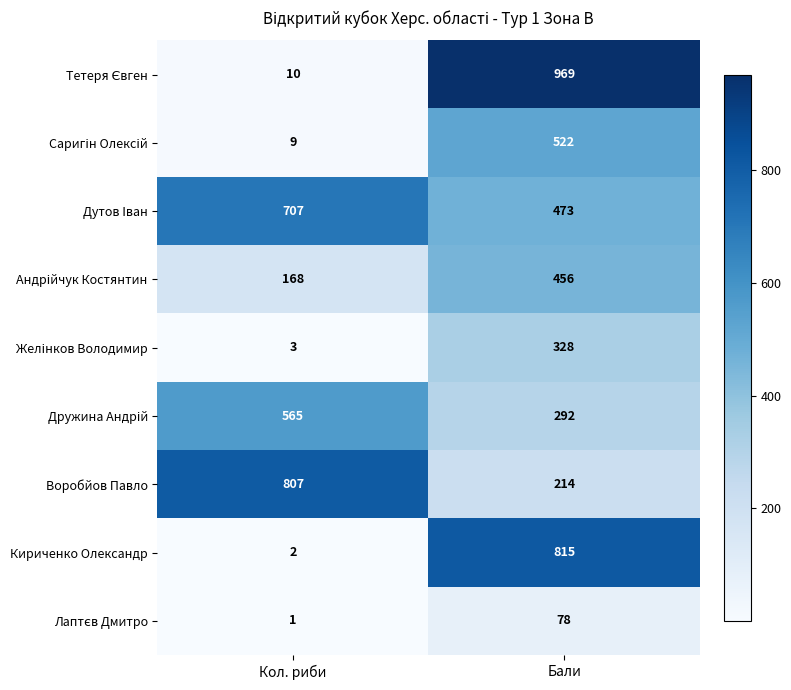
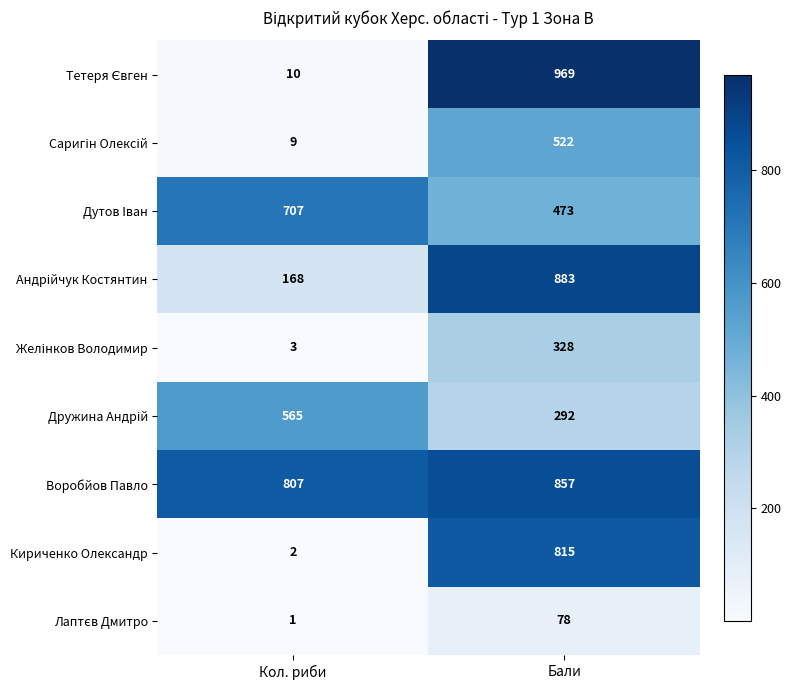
Андрійчук Костянтин, Бали: 456 -> 883
Воробйов Павло, Бали: 214 -> 857
